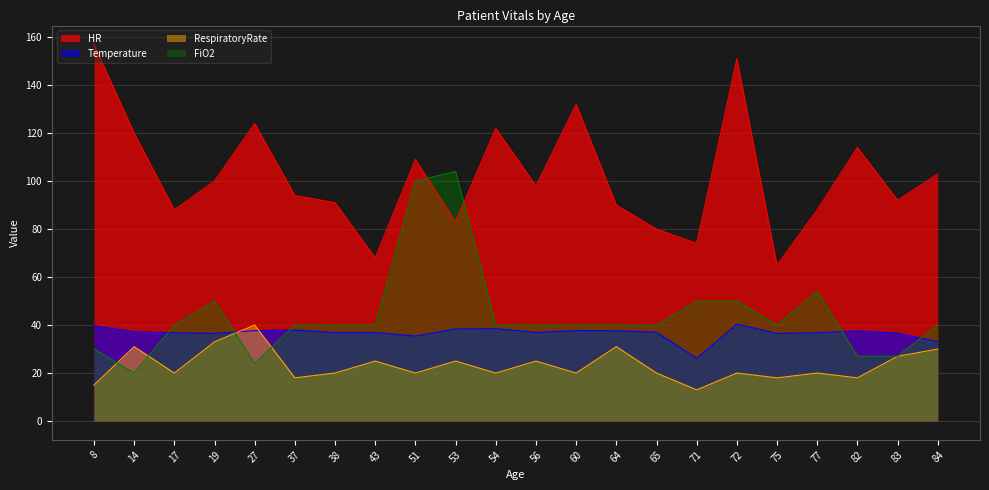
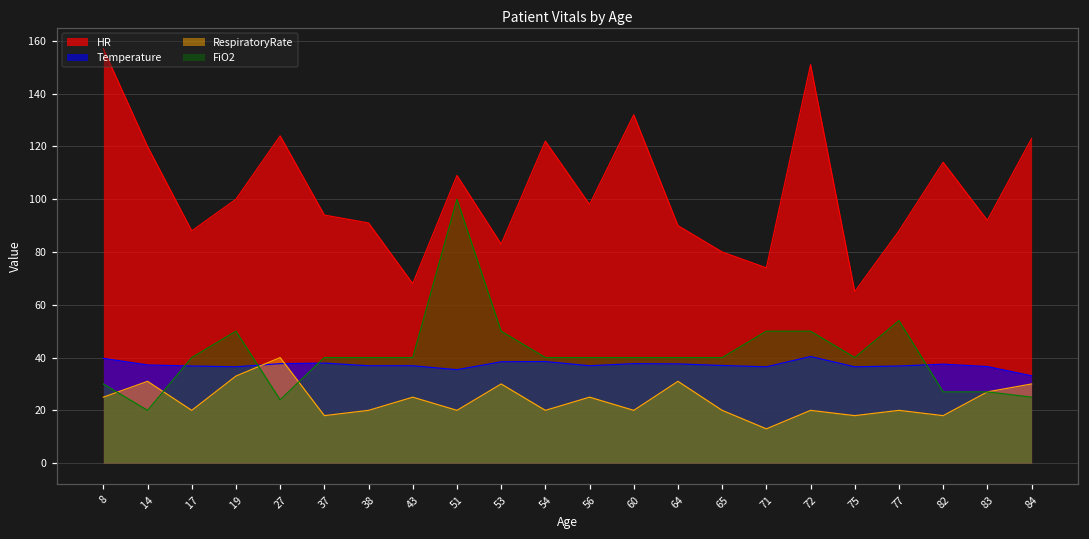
RespiratoryRate, 8: 15 -> 25
RespiratoryRate, 53: 25 -> 30
FiO2, 53: 104 -> 50
Temperature, 71: 26 -> 37
HR, 84: 103 -> 123
FiO2, 84: 40 -> 25
